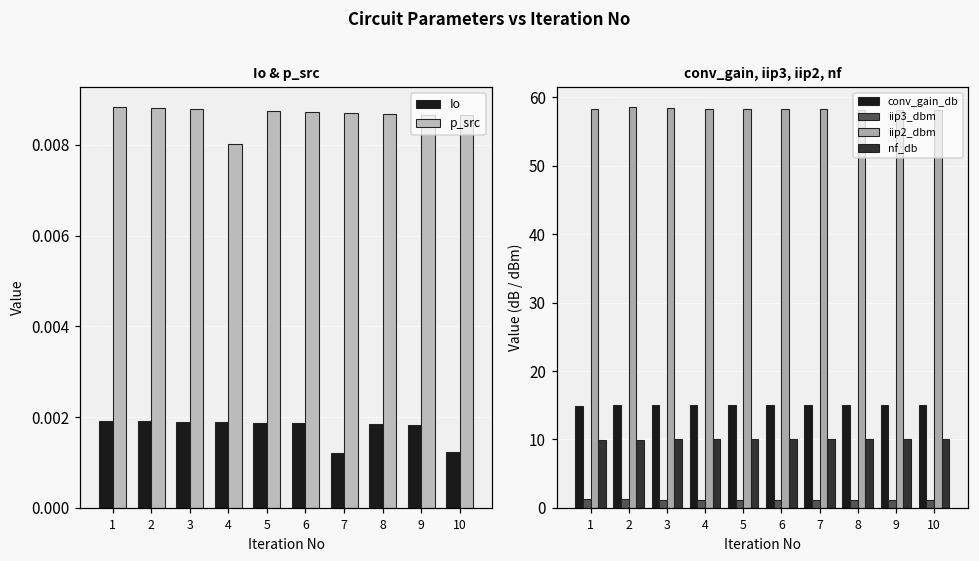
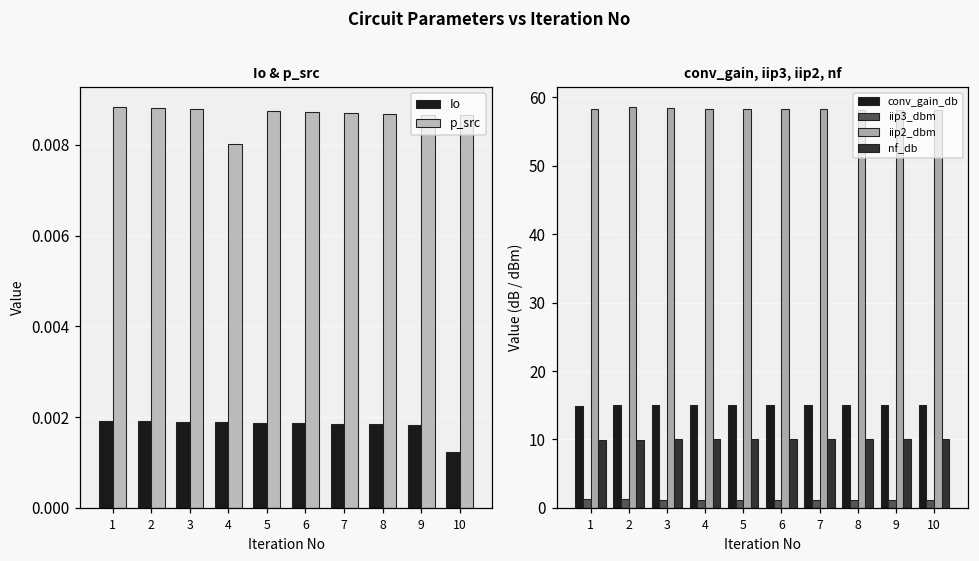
Io & p_src, Io, 7: 0.0012 -> 0.0019
